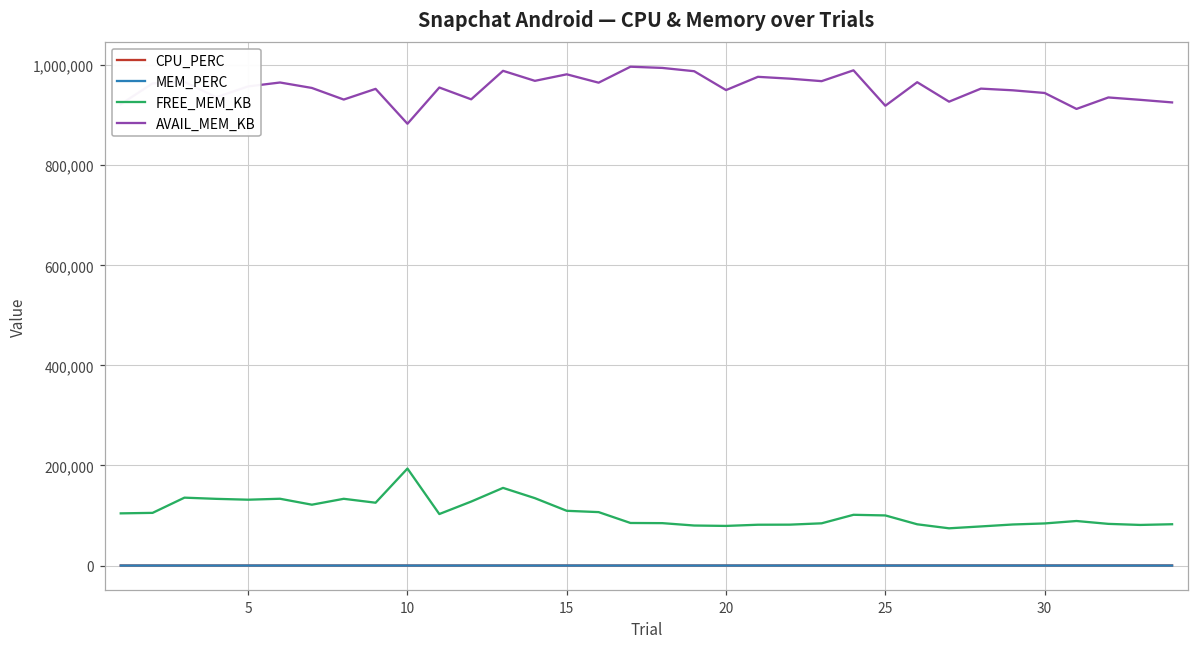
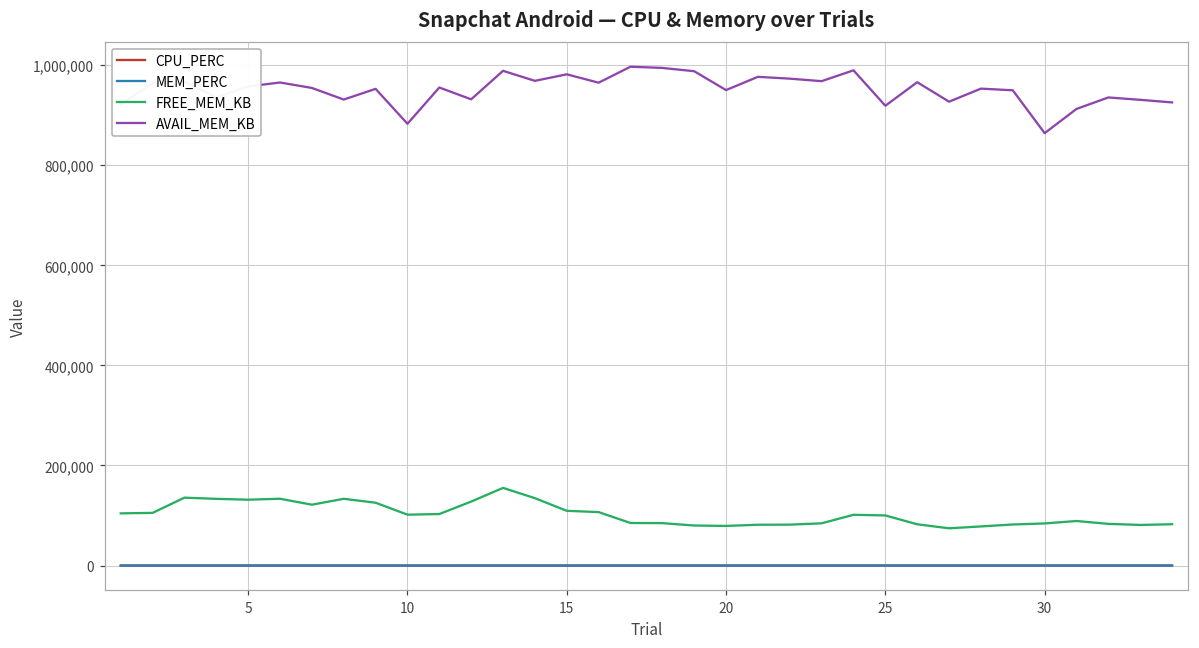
FREE_MEM_KB, 10: 190,000 -> 100,000
AVAIL_MEM_KB, 30: 940,000 -> 860,000
